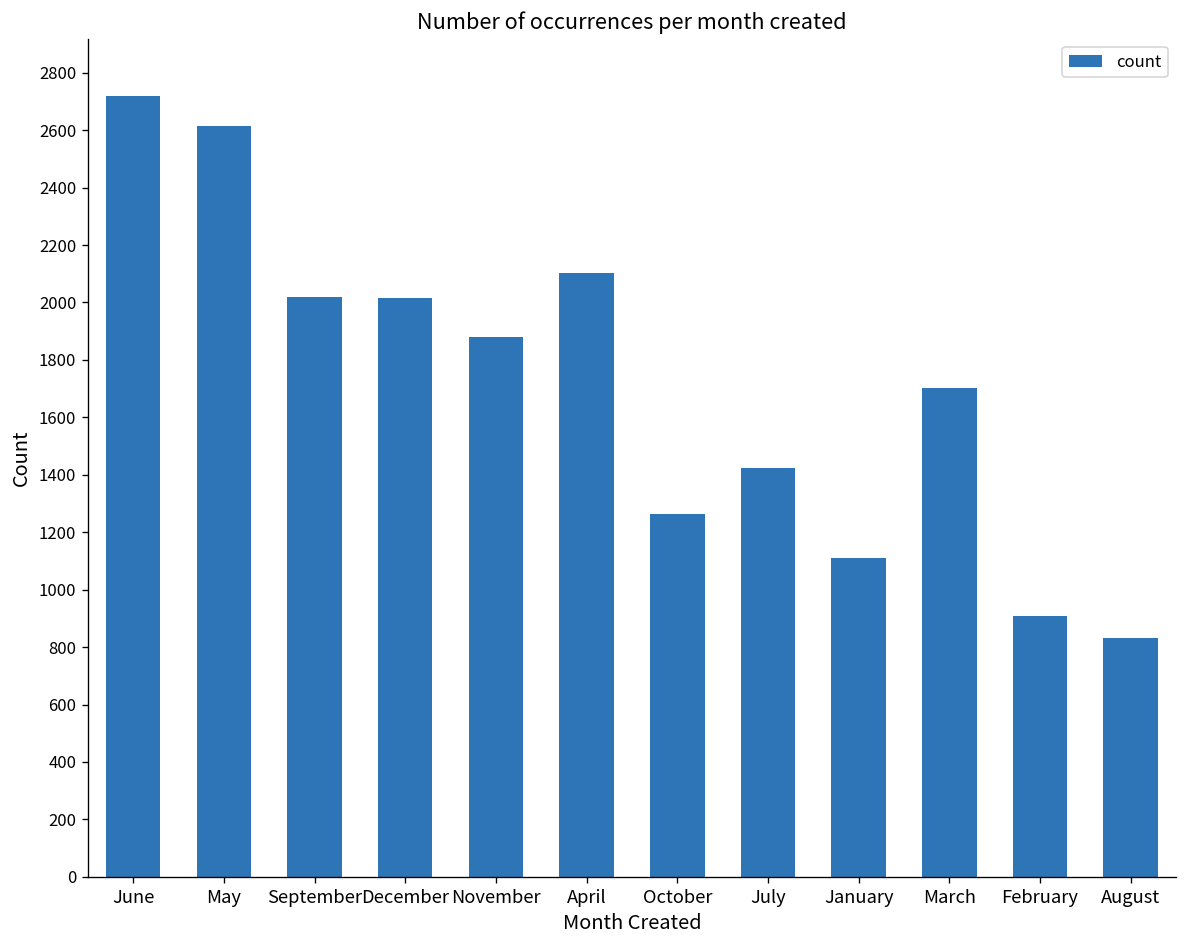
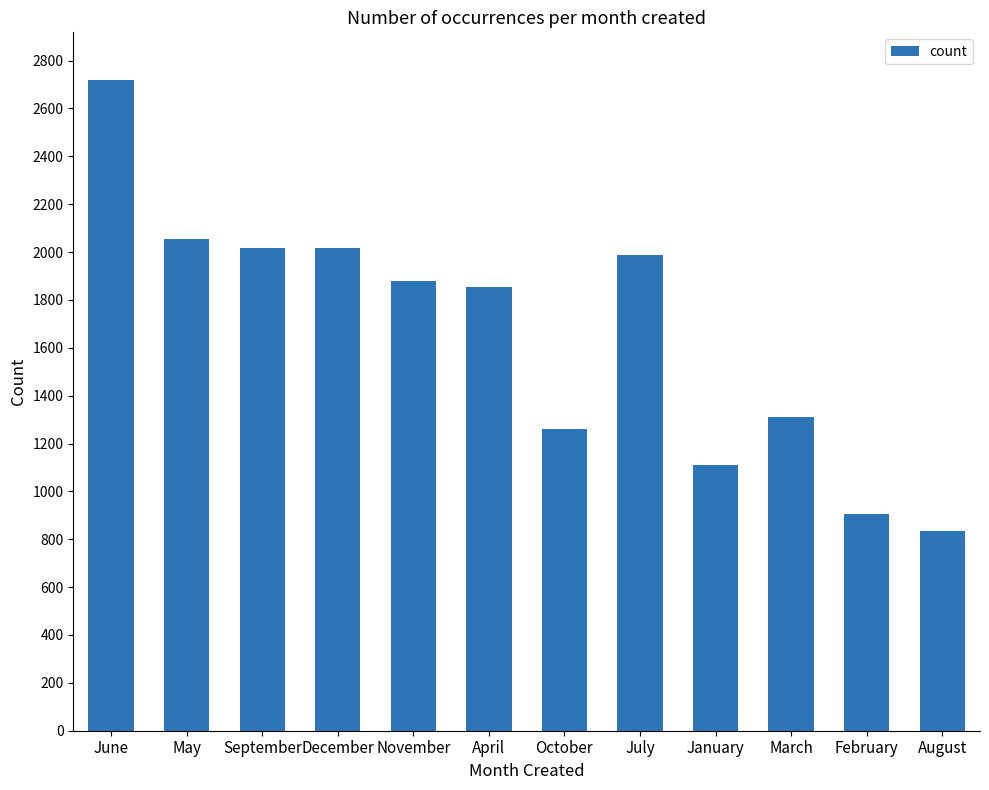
May: 2620 -> 2050
April: 2100 -> 1860
July: 1430 -> 1990
March: 1700 -> 1310
